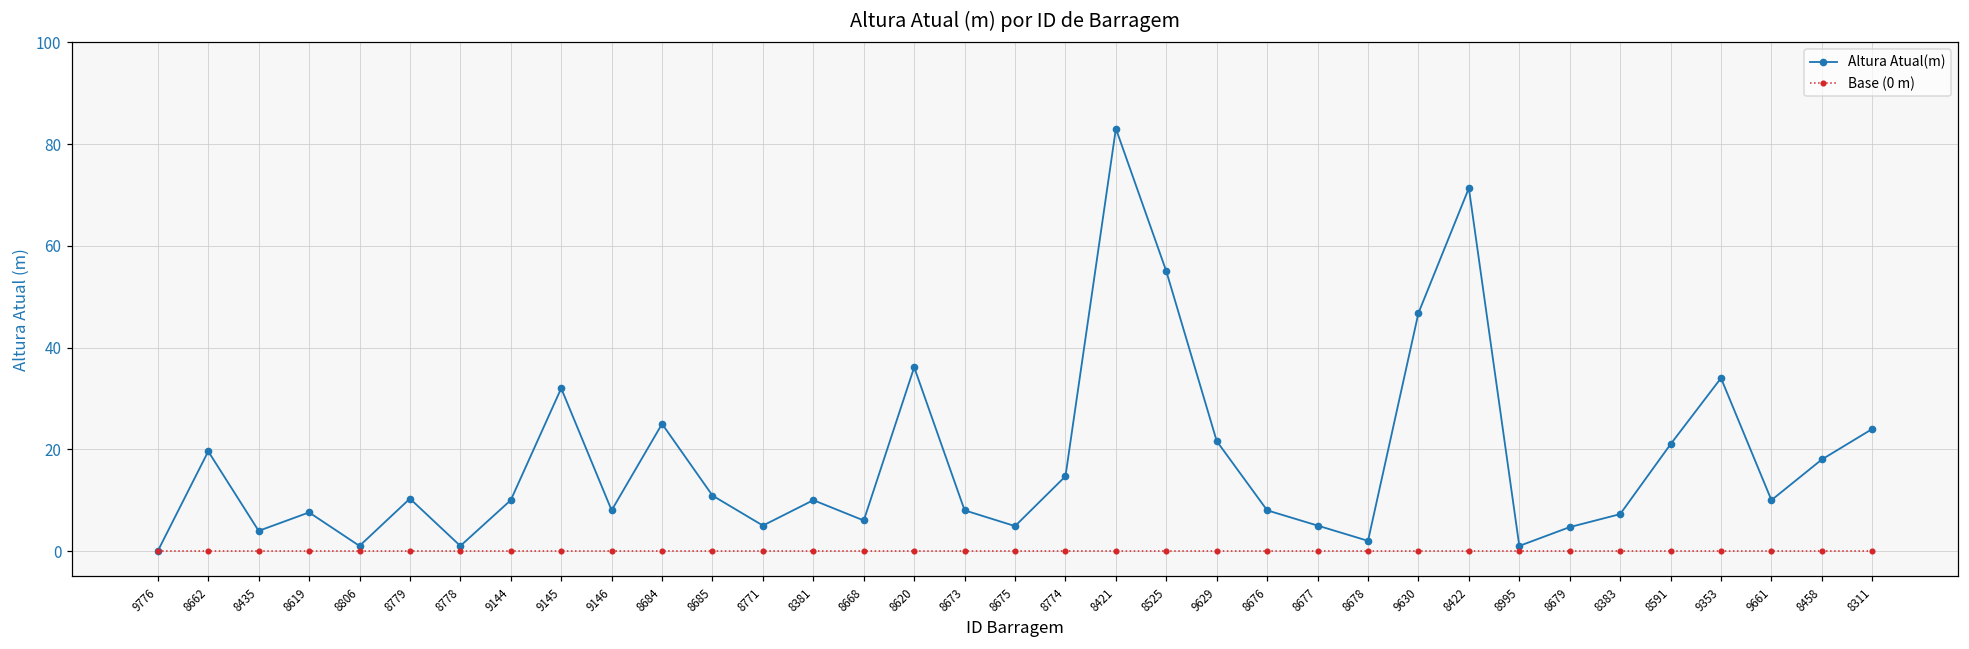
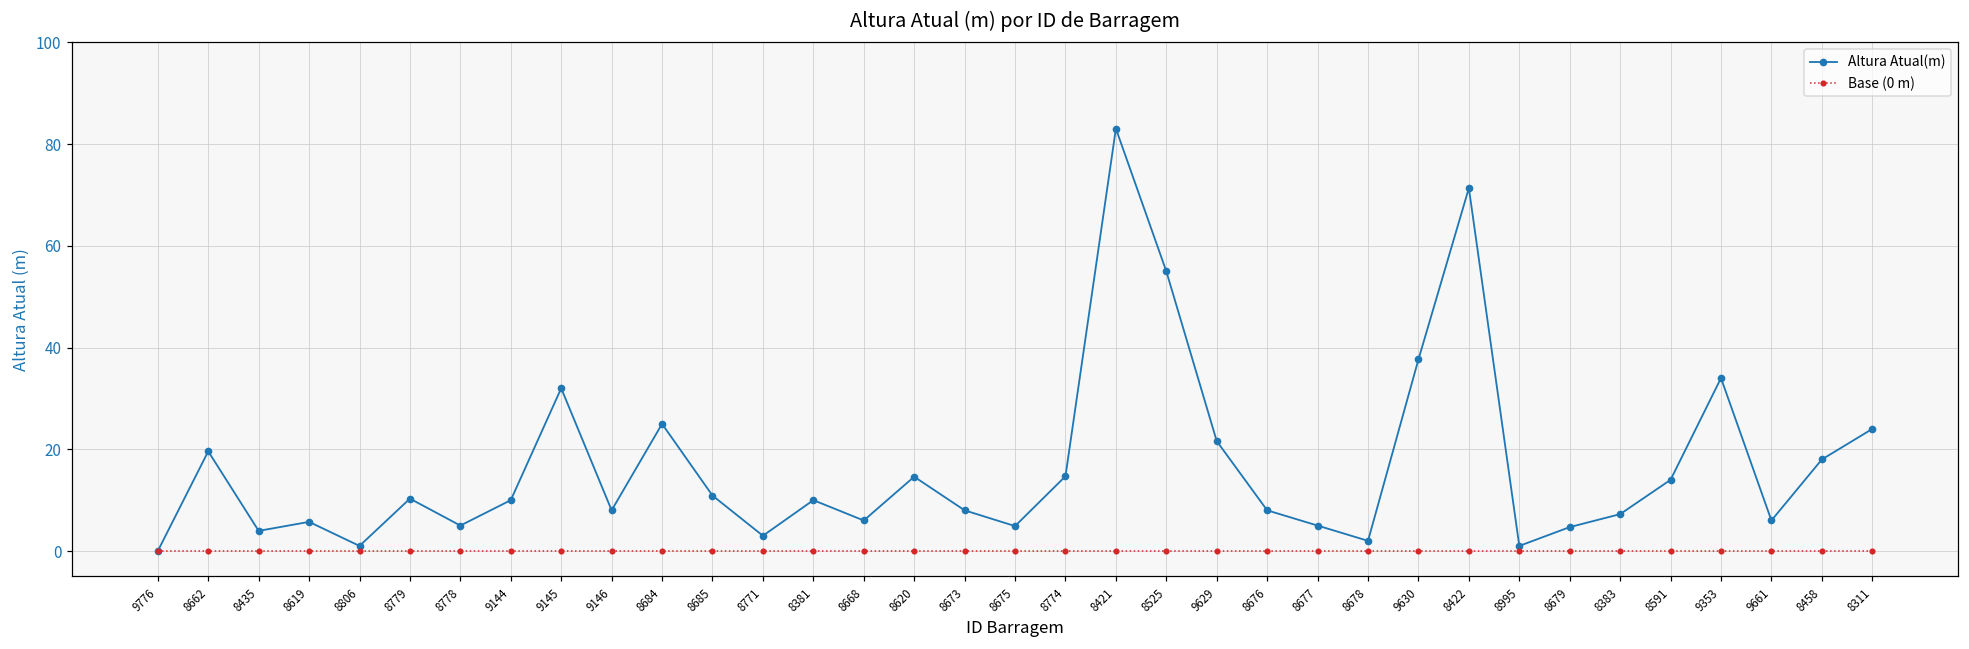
Altura Atual(m), 8619: 8 -> 6
Altura Atual(m), 8778: 1 -> 5
Altura Atual(m), 8771: 5 -> 3
Altura Atual(m), 8620: 36 -> 15
Altura Atual(m), 9630: 47 -> 38
Altura Atual(m), 8591: 21 -> 14
Altura Atual(m), 9661: 10 -> 6
